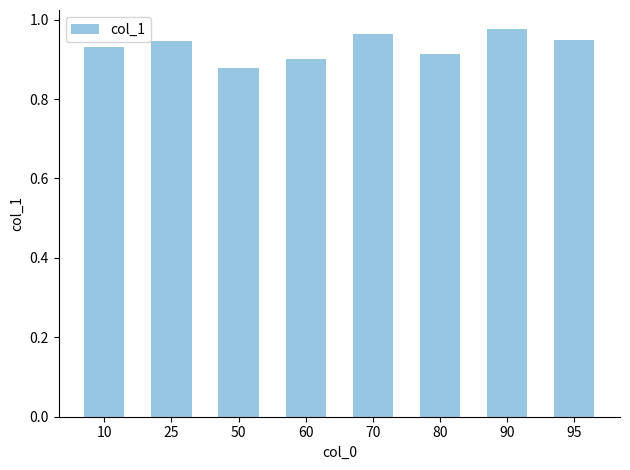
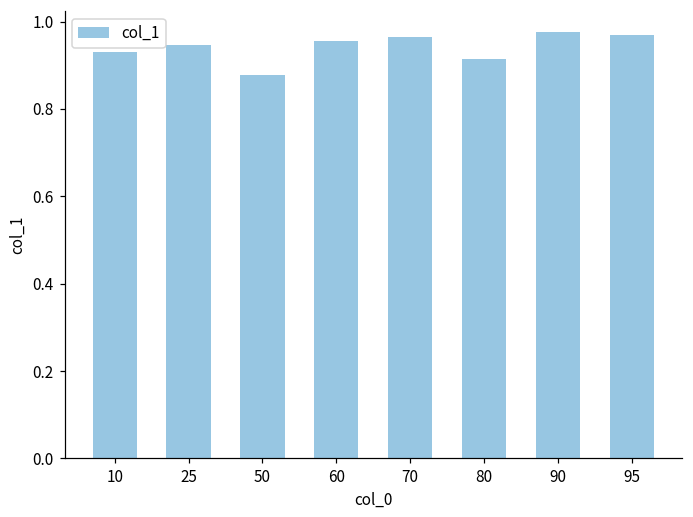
60: 0.90 -> 0.96
95: 0.95 -> 0.97
